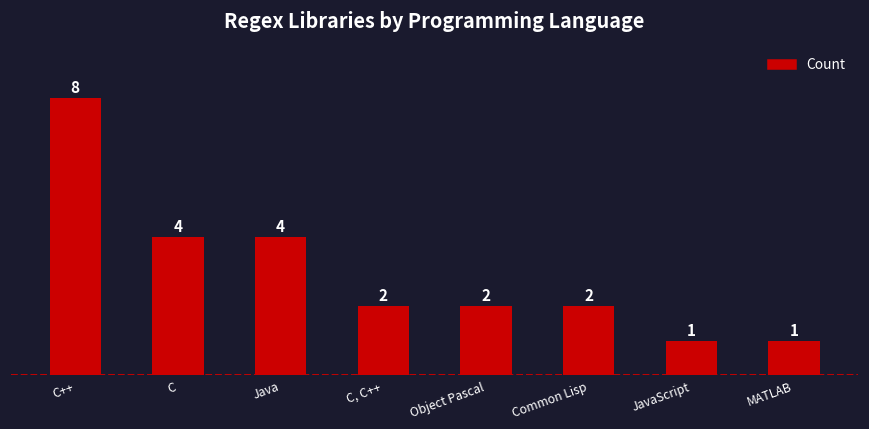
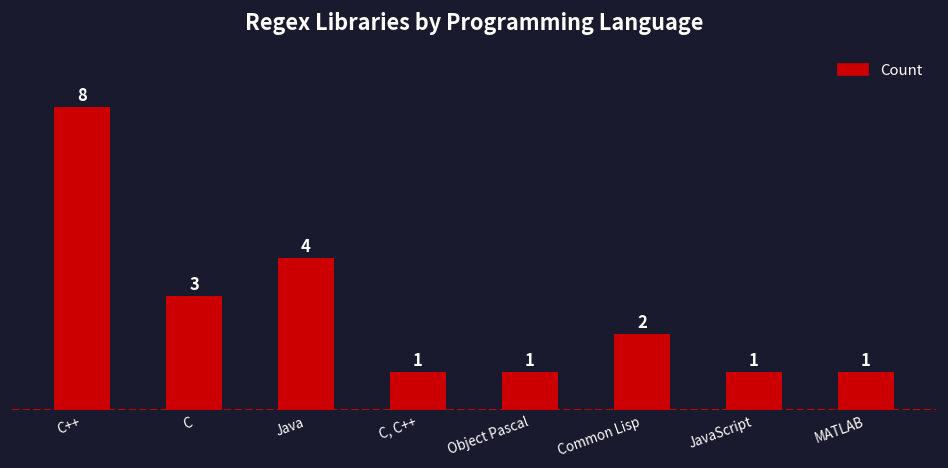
C: 4 -> 3
C, C++: 2 -> 1
Object Pascal: 2 -> 1
